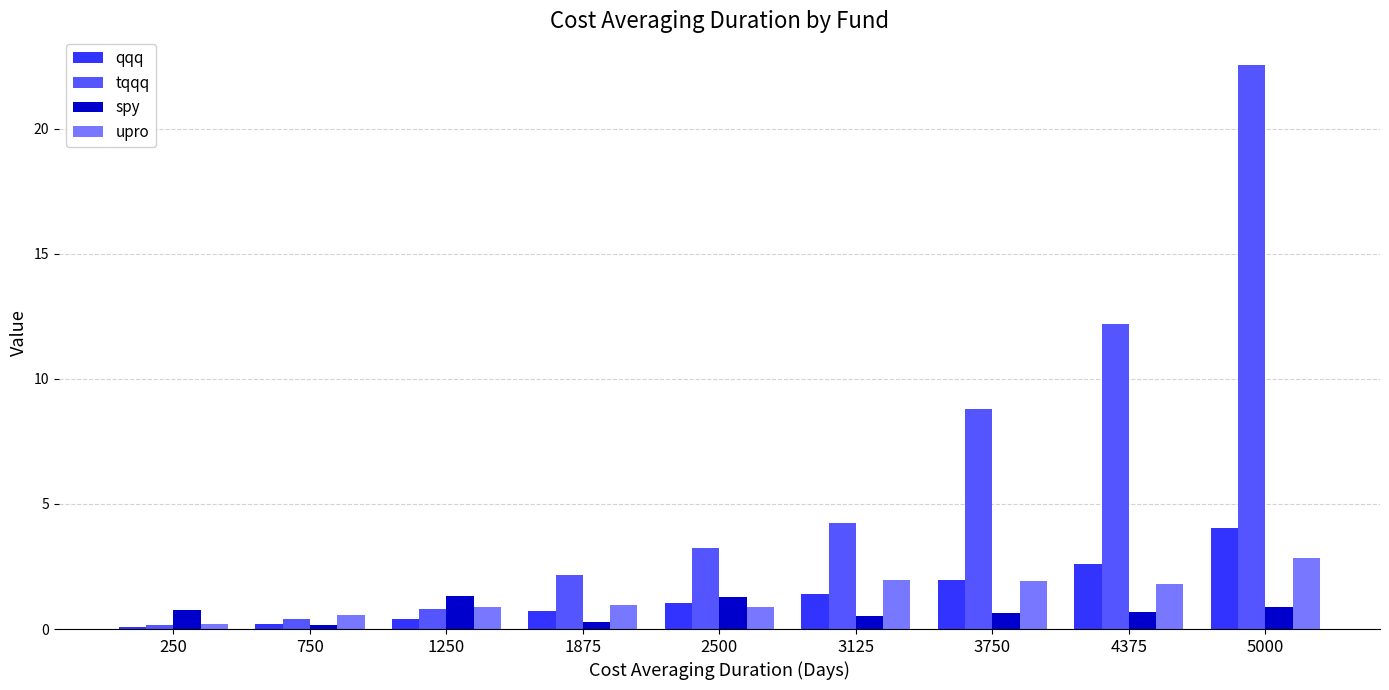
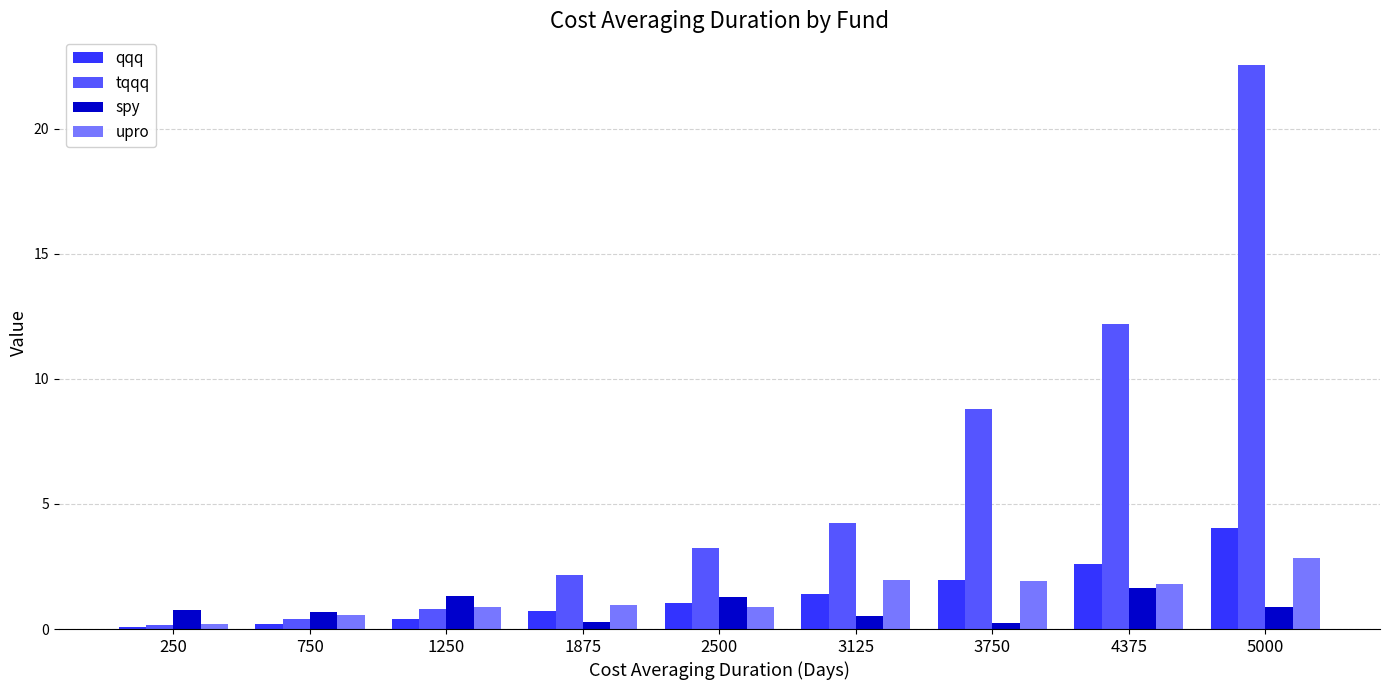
spy, 750: 0.2 -> 0.7
spy, 3750: 0.6 -> 0.2
spy, 4375: 0.7 -> 1.7
